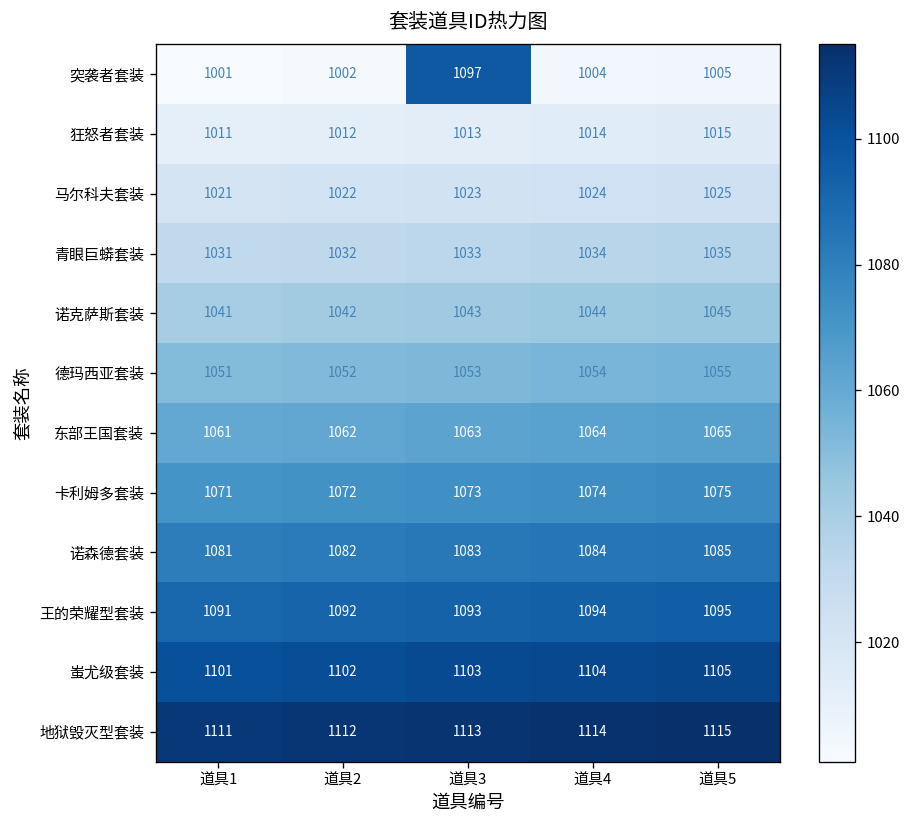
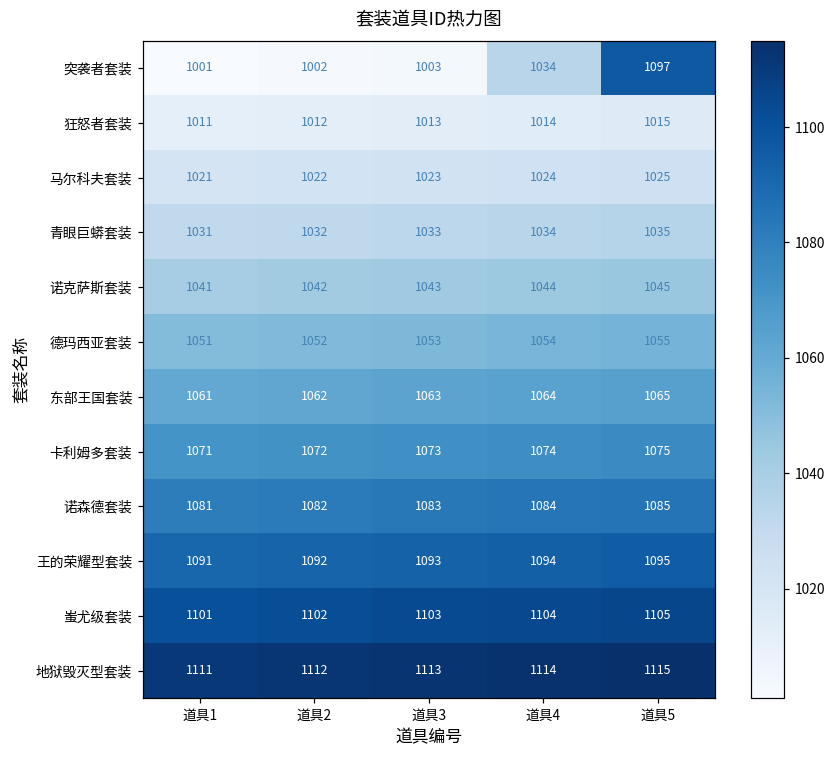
突袭者套装, 道具3: 1097 -> 1003
突袭者套装, 道具4: 1004 -> 1034
突袭者套装, 道具5: 1005 -> 1097
